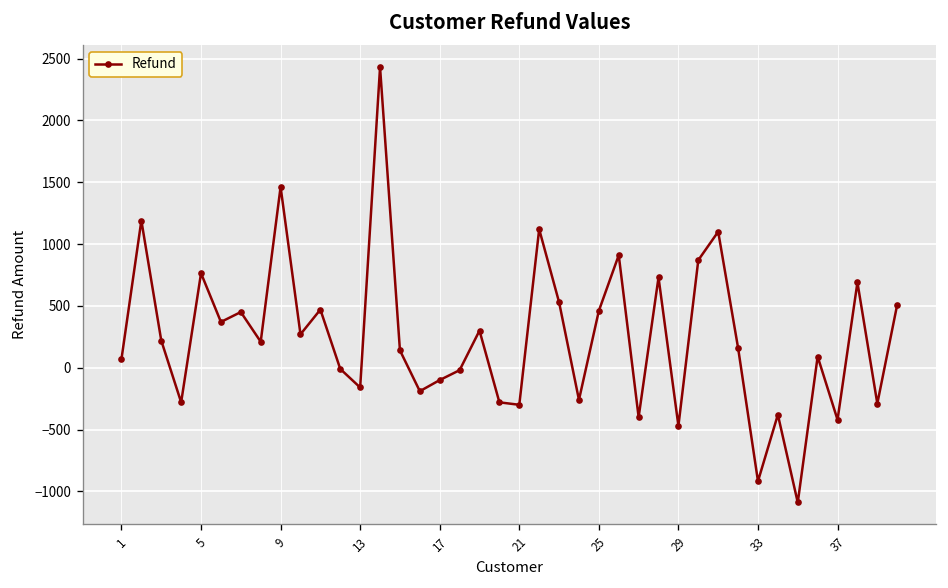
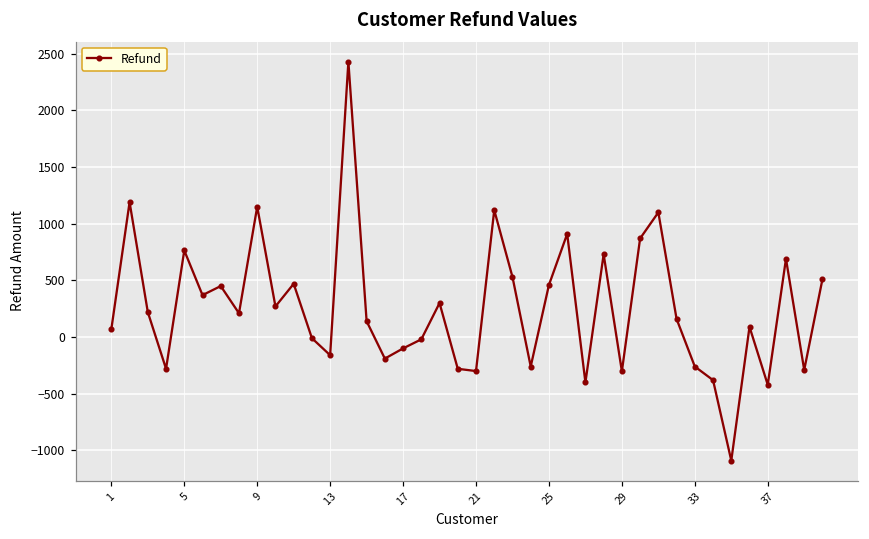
9: 1460 -> 1150
29: -470 -> -300
33: -920 -> -260
